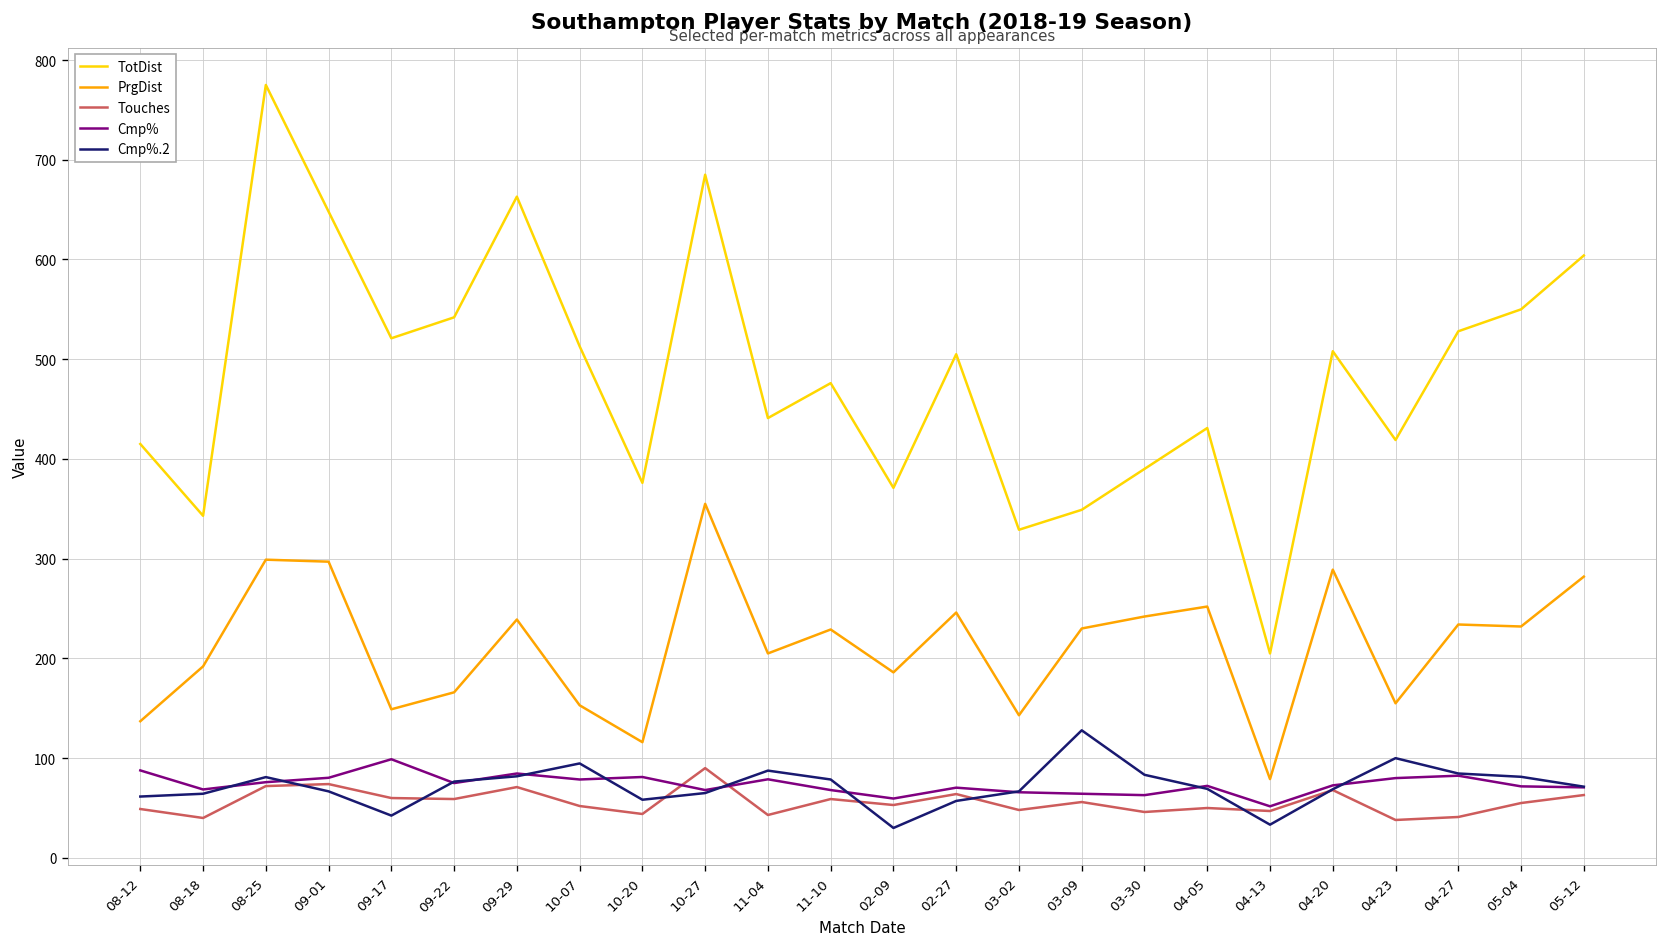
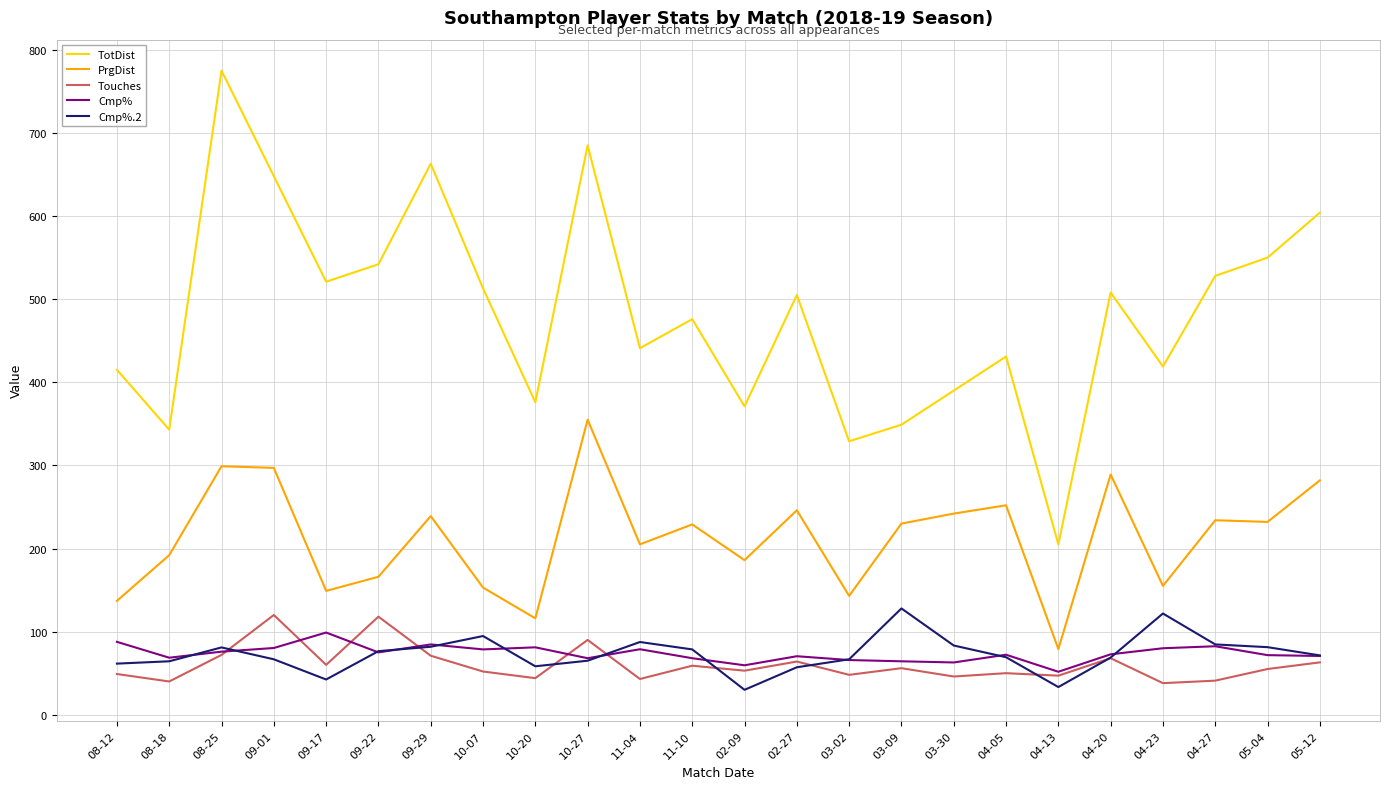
Touches, 09-01: 70 -> 120
Touches, 09-22: 60 -> 120
Cmp%.2, 04-23: 100 -> 120
